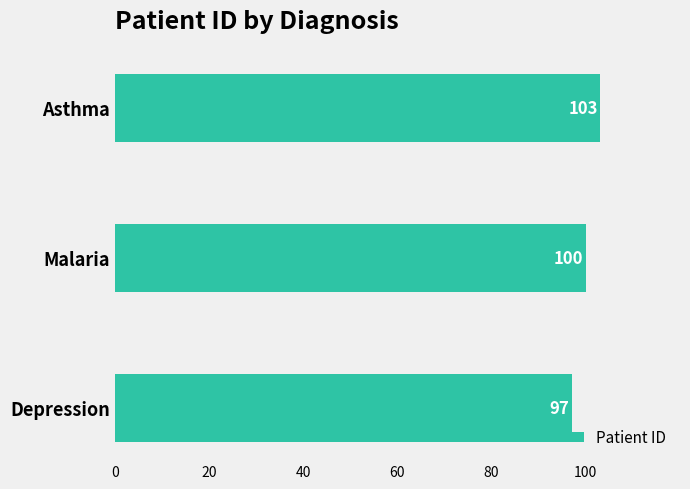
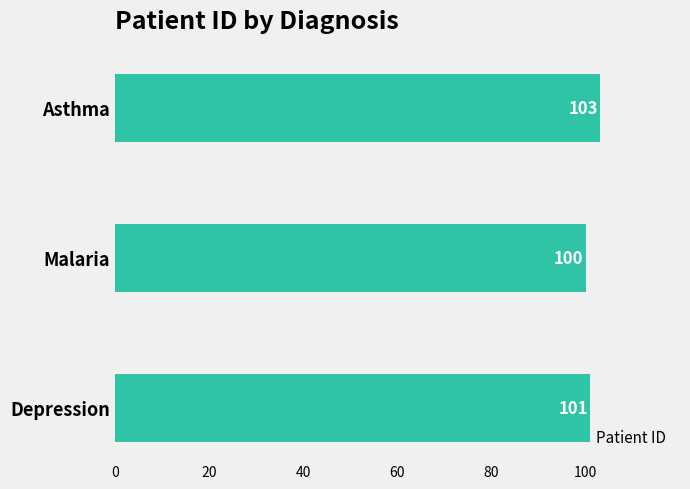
Depression: 97 -> 101
